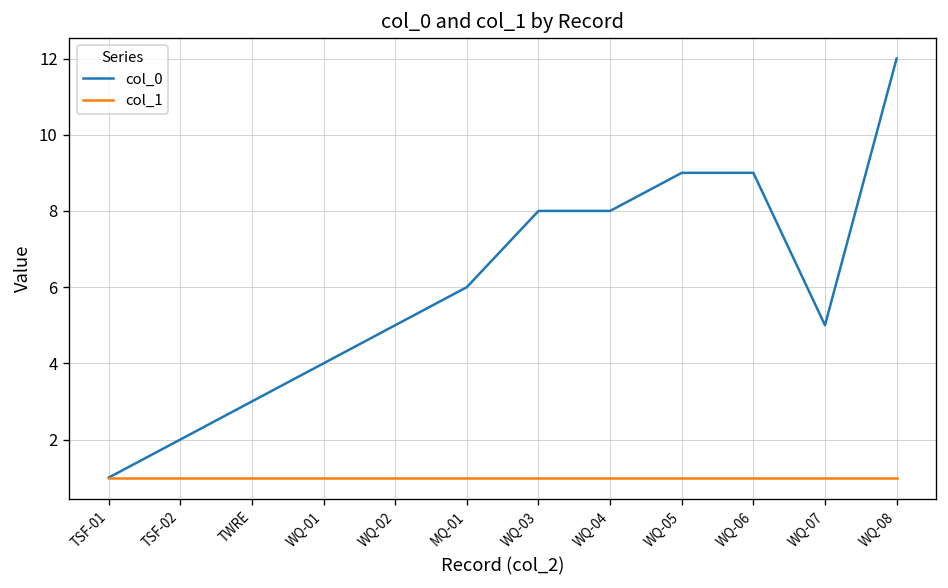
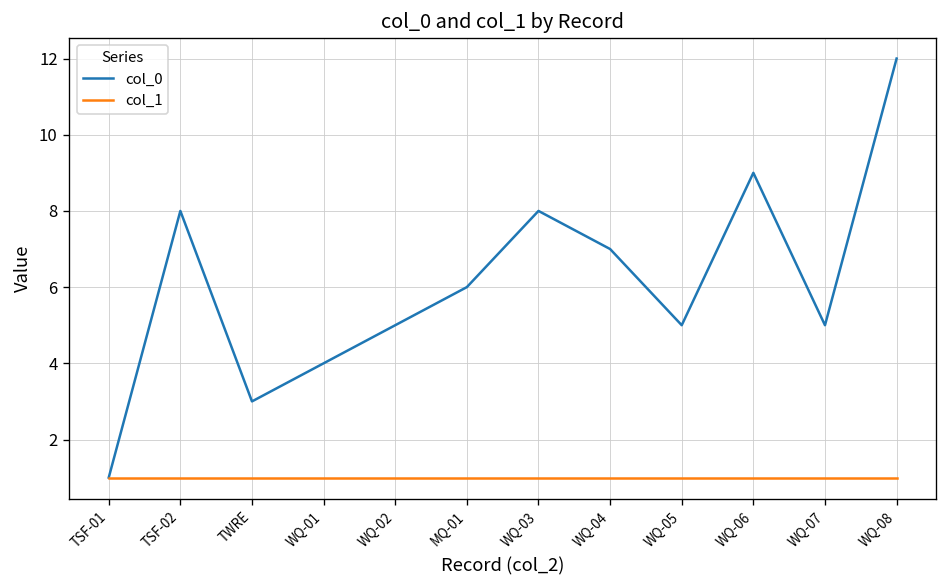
col_0, TSF-02: 2 -> 8
col_0, WQ-04: 8 -> 7
col_0, WQ-05: 9 -> 5
